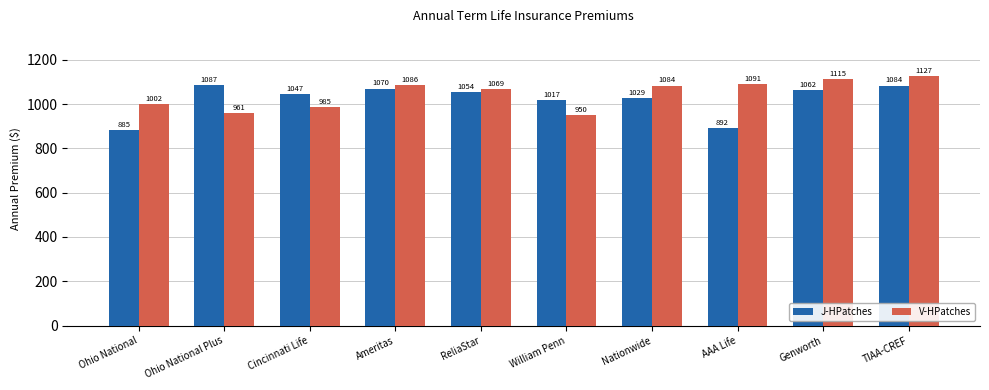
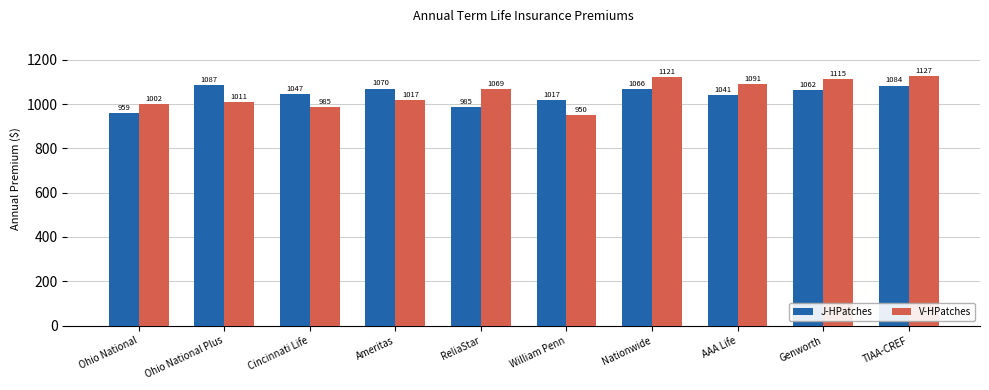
J-HPatches, Ohio National: 885 -> 959
V-HPatches, Ohio National Plus: 961 -> 1011
V-HPatches, Ameritas: 1086 -> 1017
J-HPatches, ReliaStar: 1054 -> 985
J-HPatches, Nationwide: 1029 -> 1066
V-HPatches, Nationwide: 1084 -> 1121
J-HPatches, AAA Life: 892 -> 1041
